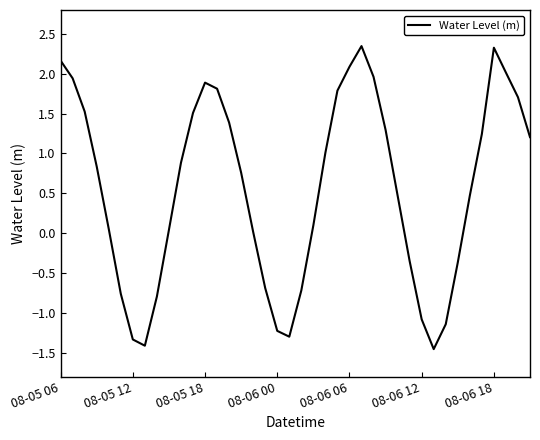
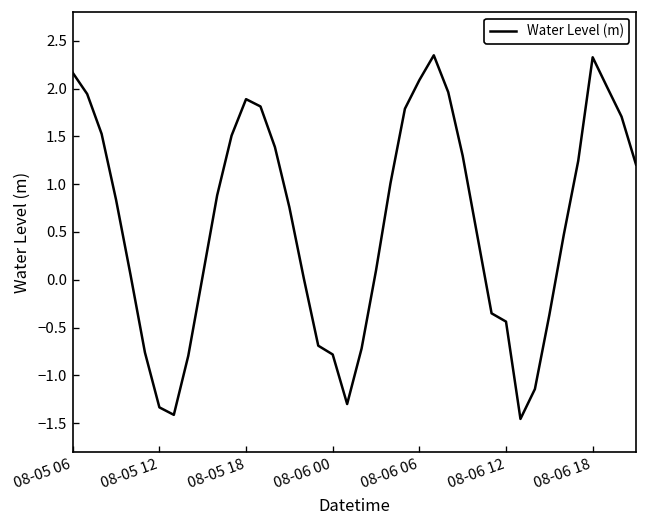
08-06 00: -1.2 -> -0.8
08-06 12: -1.1 -> -0.4
